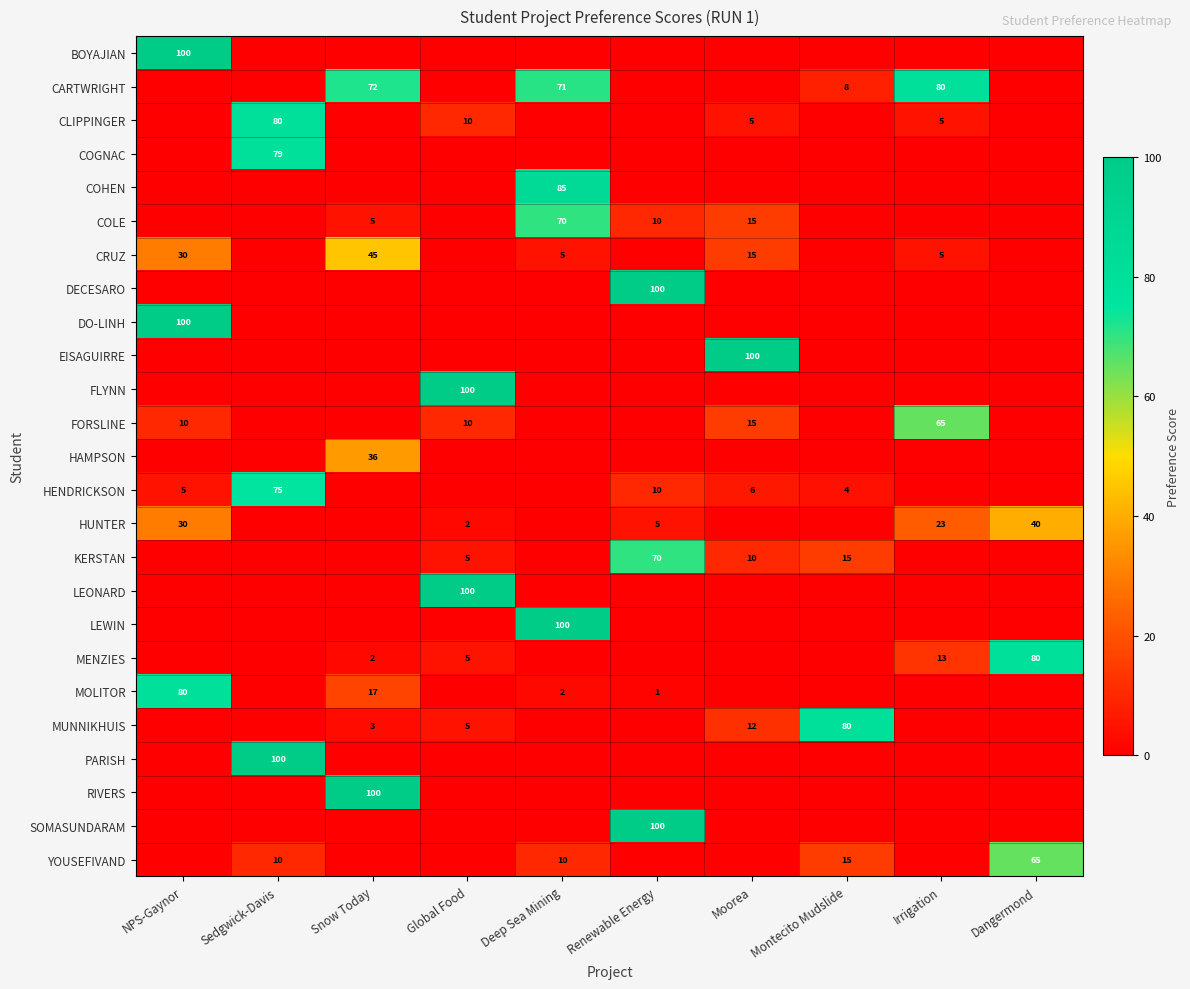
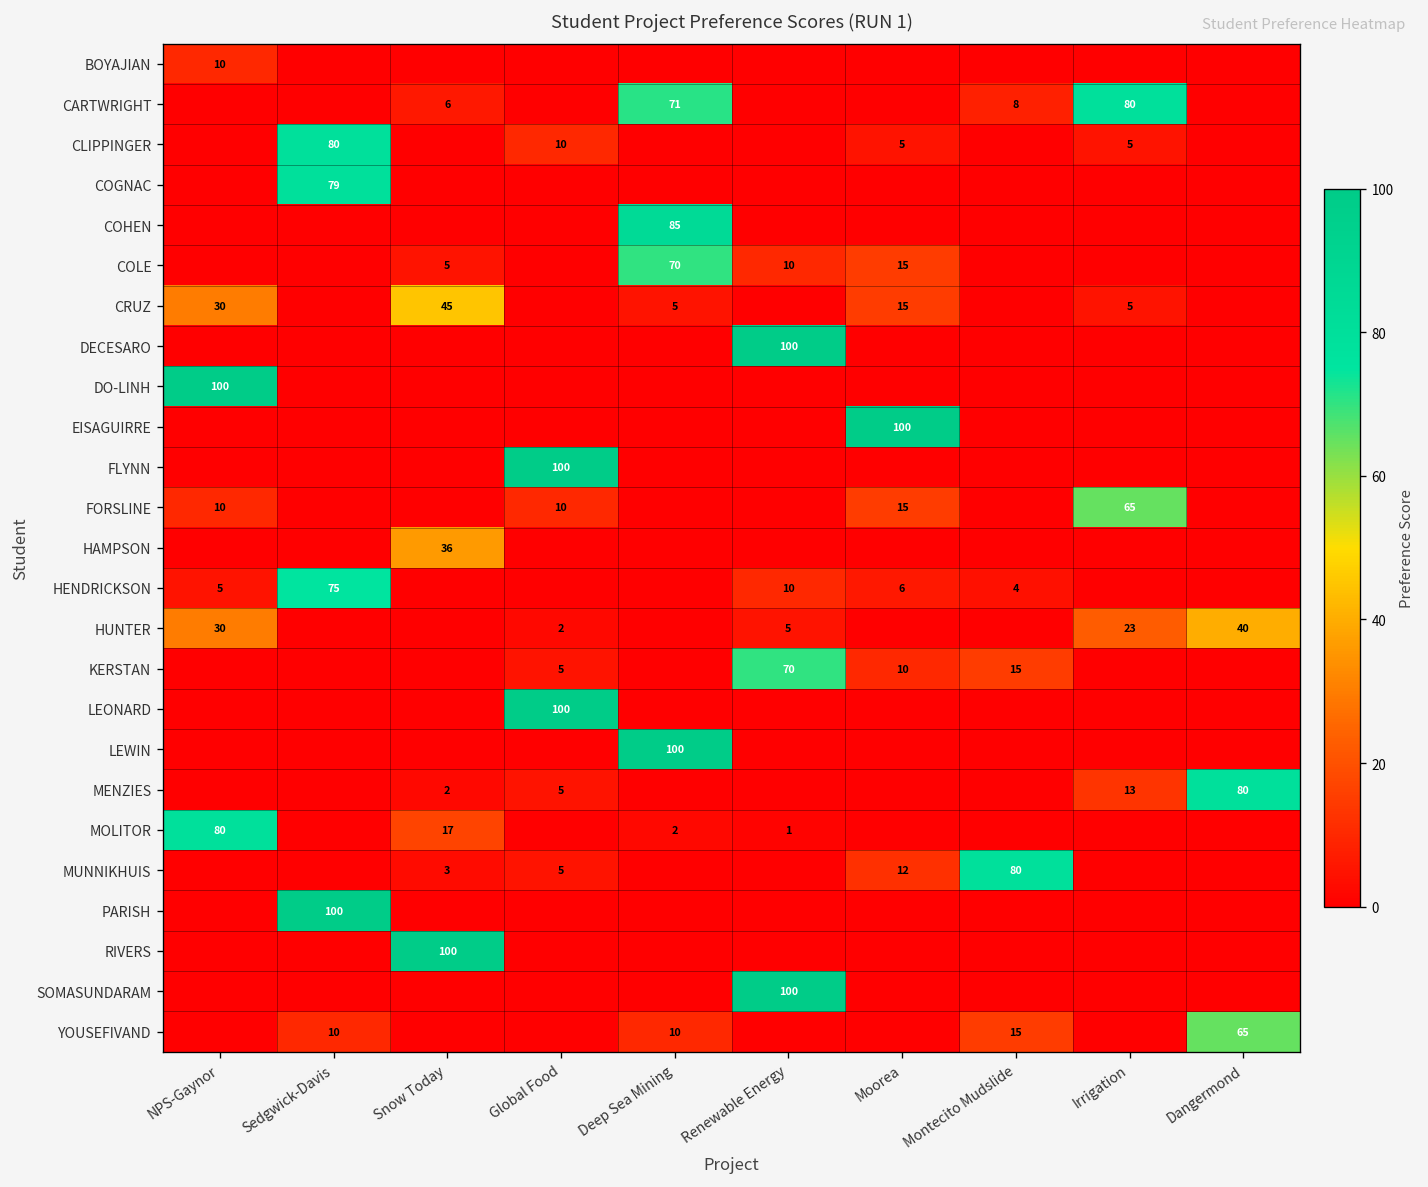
BOYAJIAN, NPS-Gaynor: 100 -> 10
CARTWRIGHT, Snow Today: 72 -> 6
